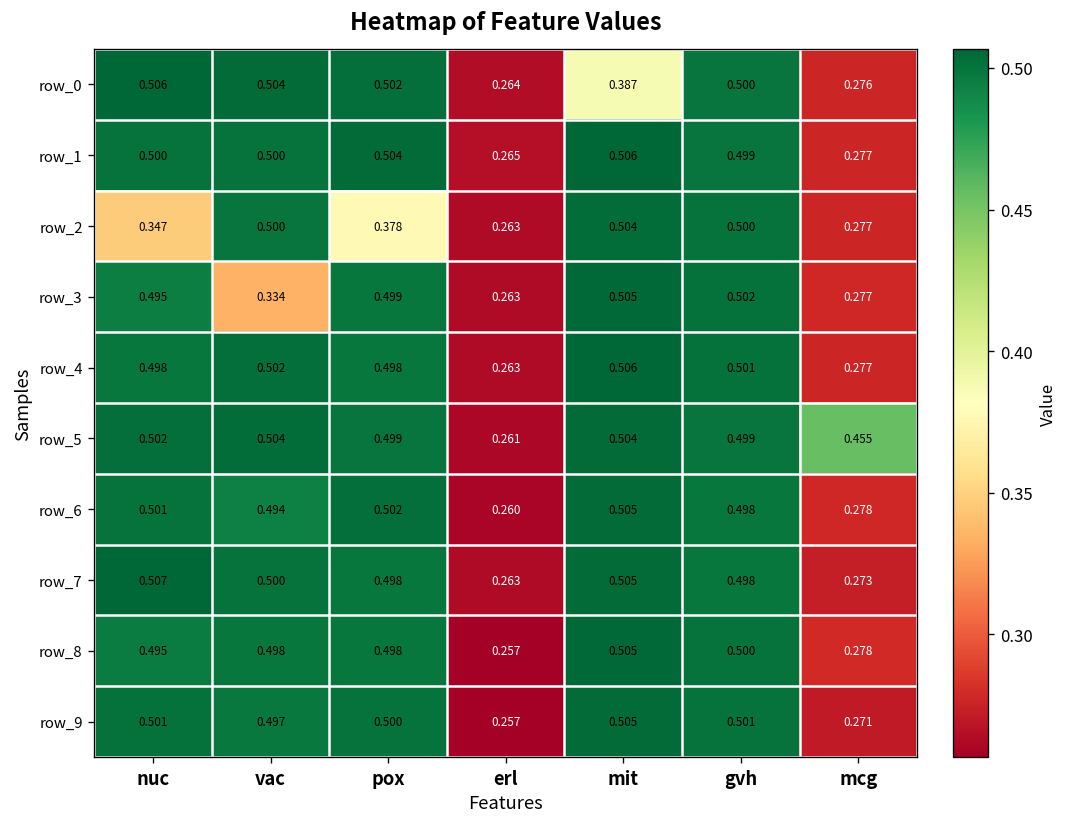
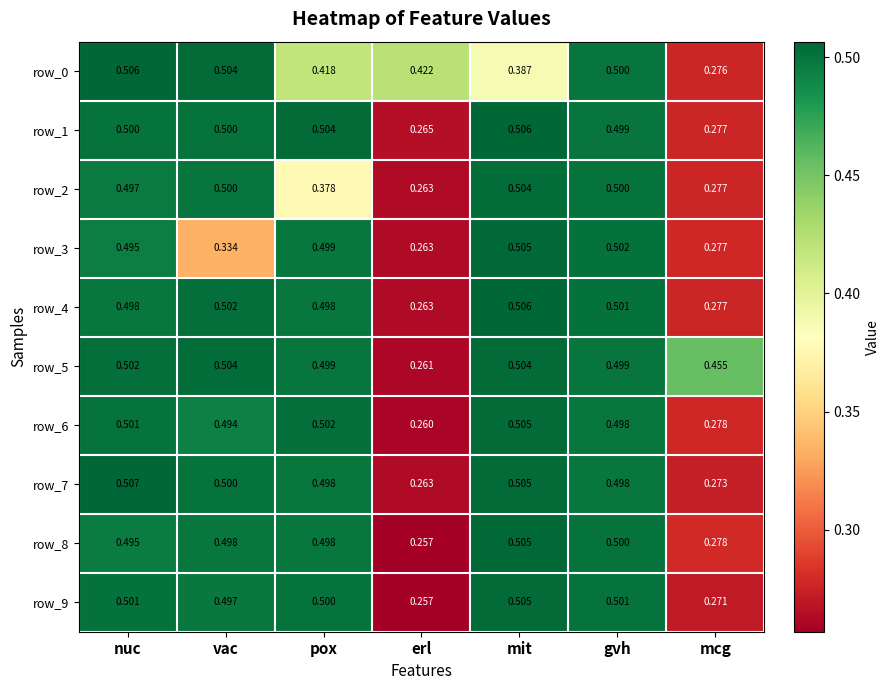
row_0, pox: 0.502 -> 0.418
row_0, erl: 0.264 -> 0.422
row_2, nuc: 0.347 -> 0.497
